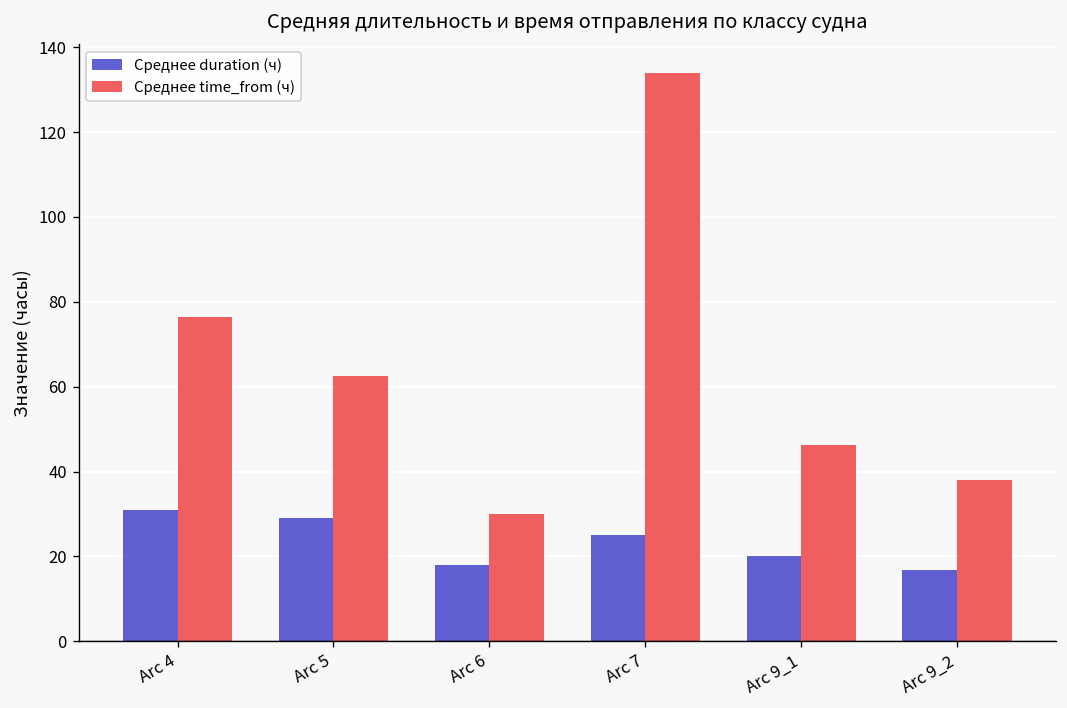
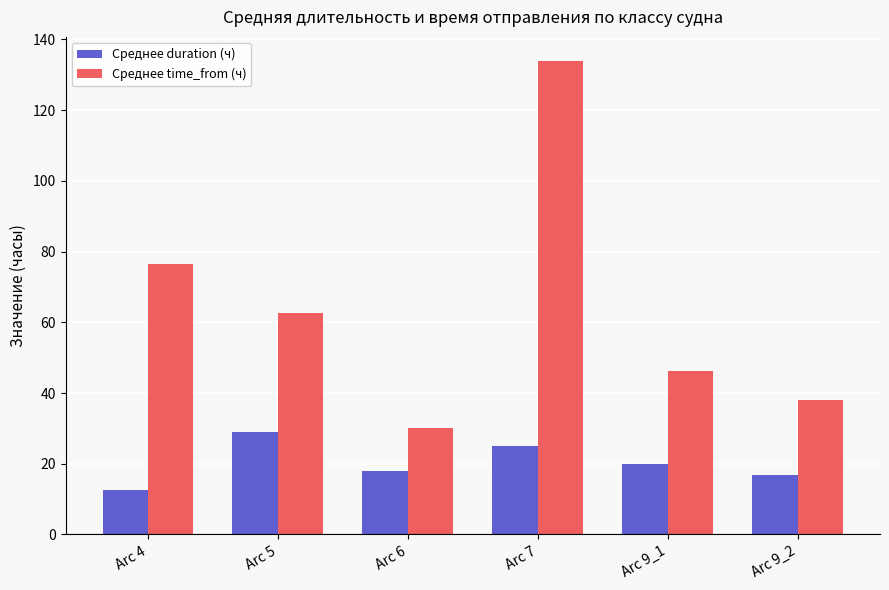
Среднее duration (ч), Arc 4: 31 -> 13
